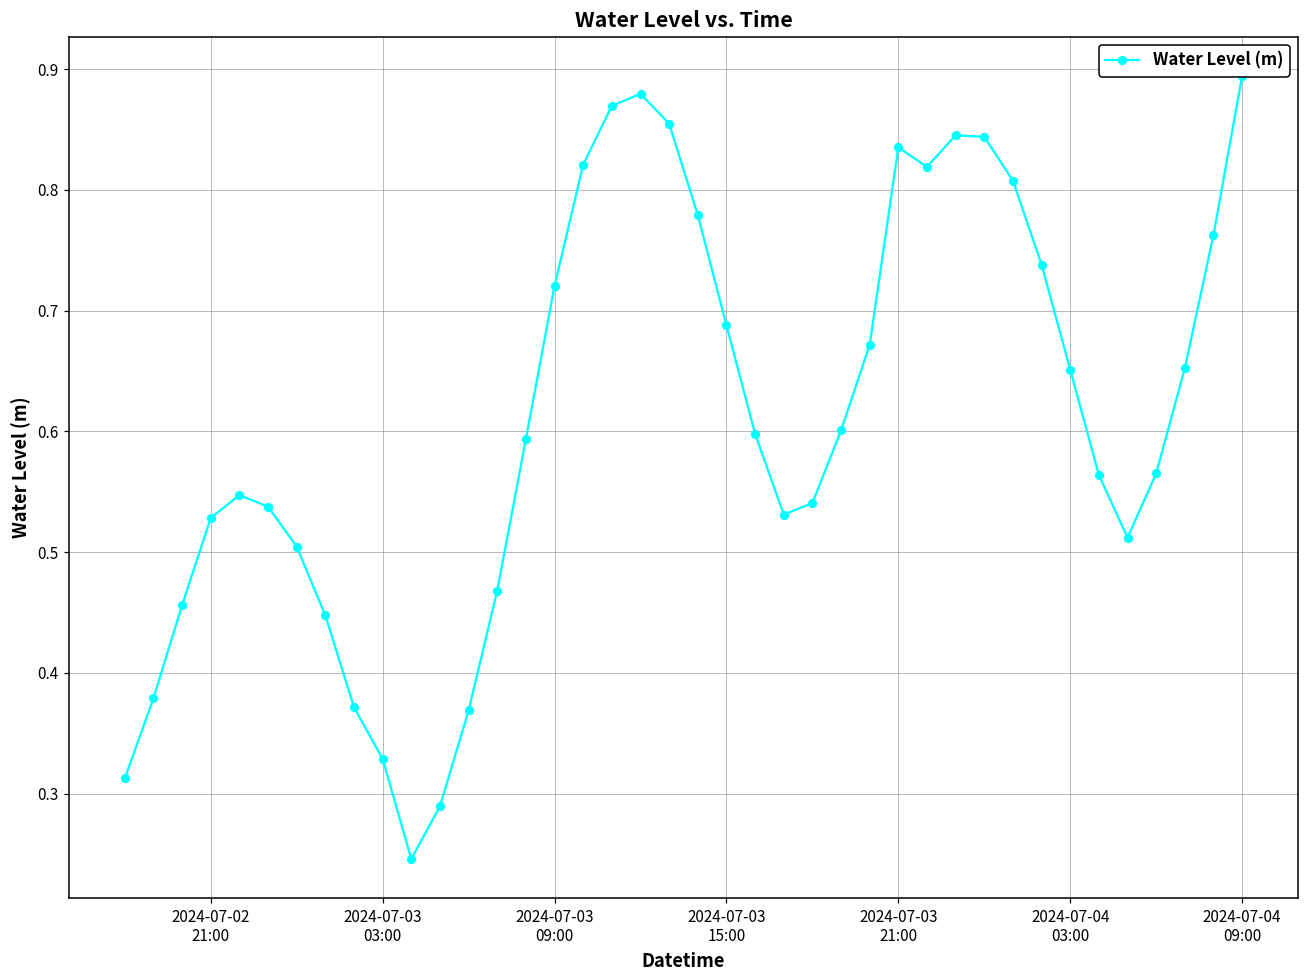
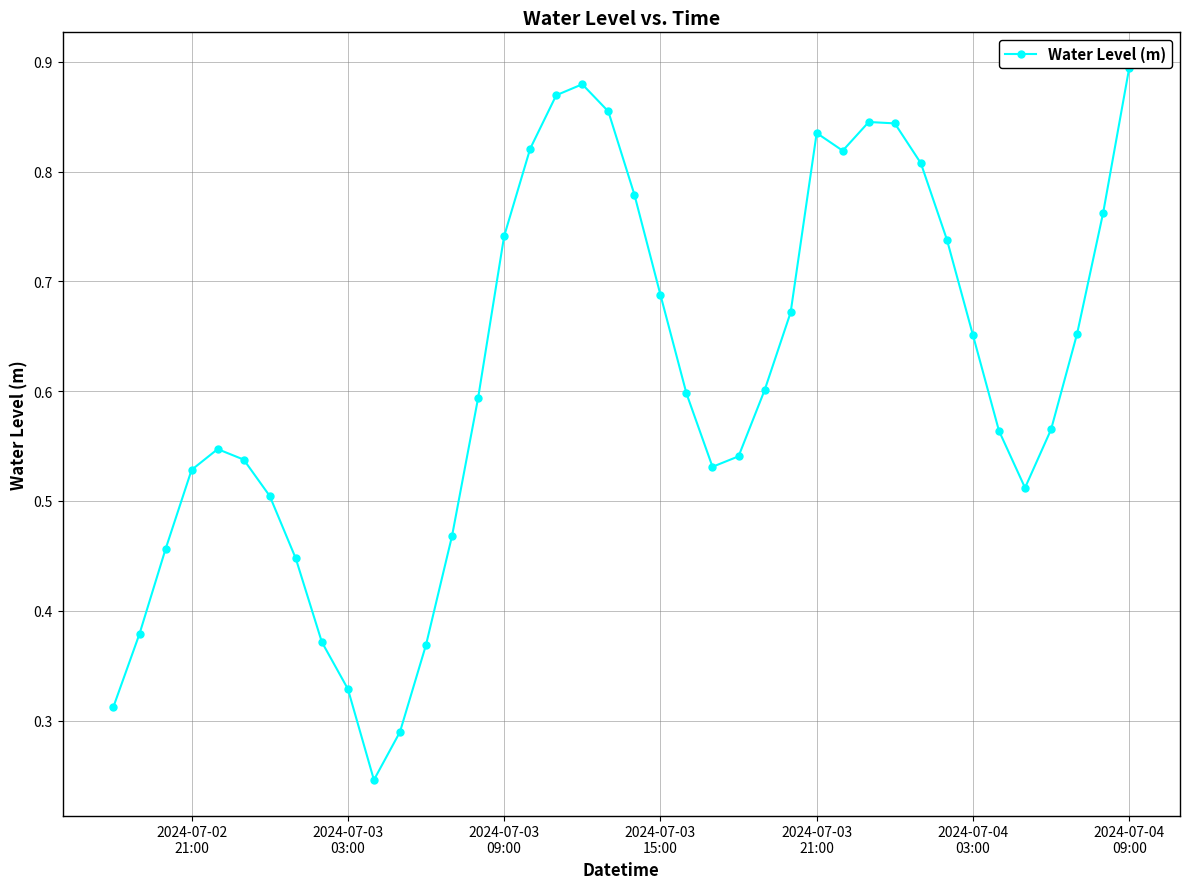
2024-07-03 09:00: 0.721 -> 0.741
